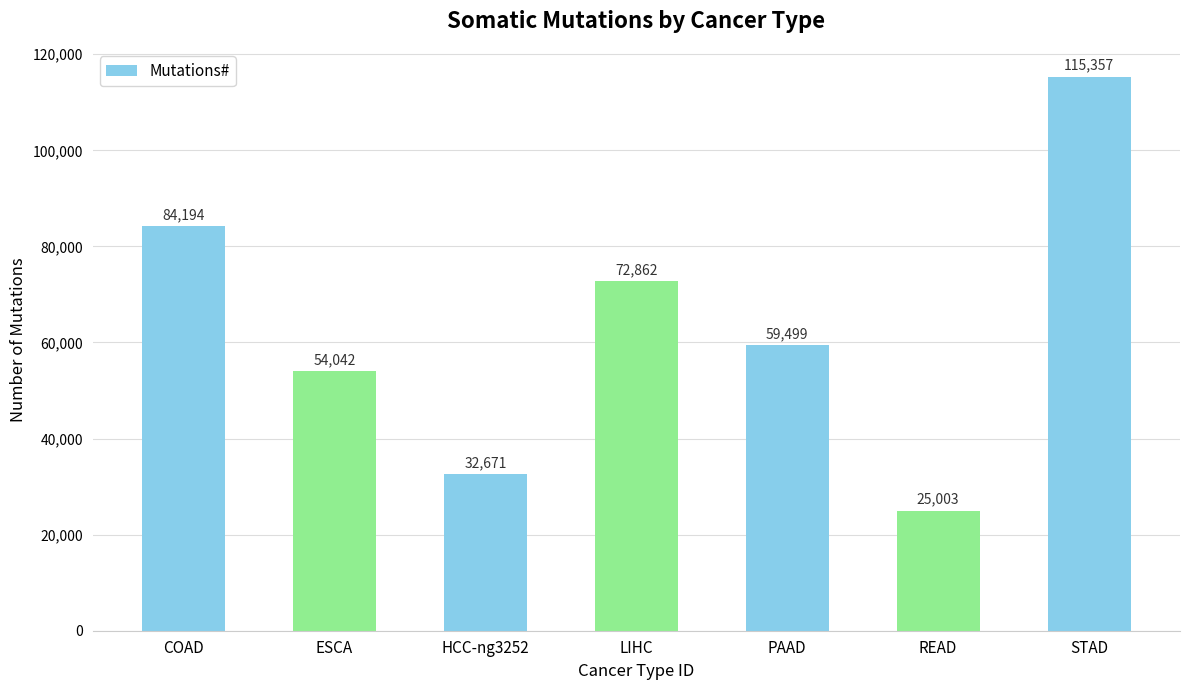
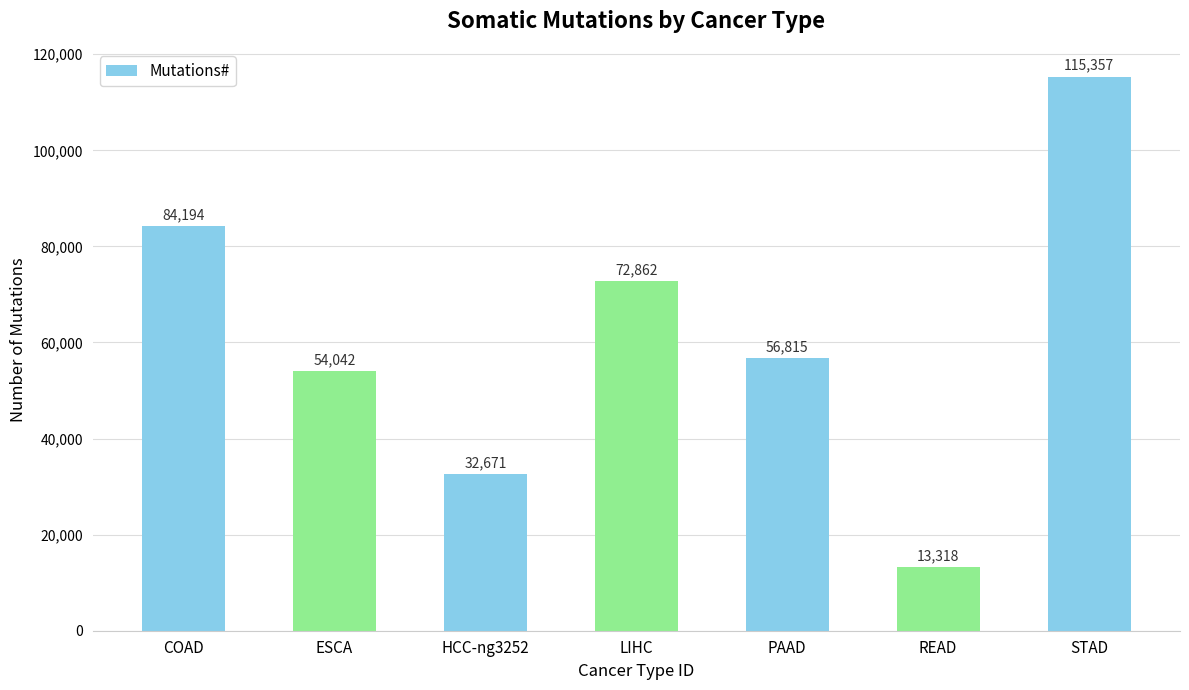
PAAD: 59,499 -> 56,815
READ: 25,003 -> 13,318
